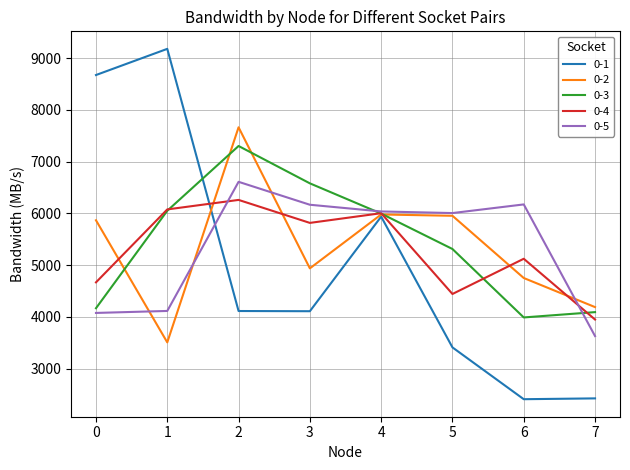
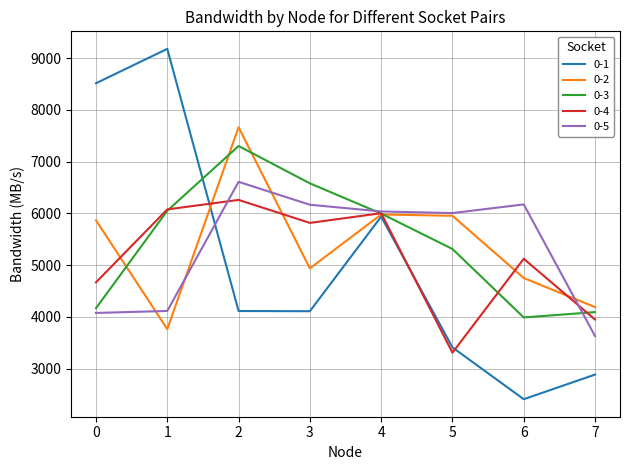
0-1, 0: 8700 -> 8500
0-2, 1: 3500 -> 3800
0-4, 5: 4400 -> 3300
0-1, 7: 2400 -> 2900
